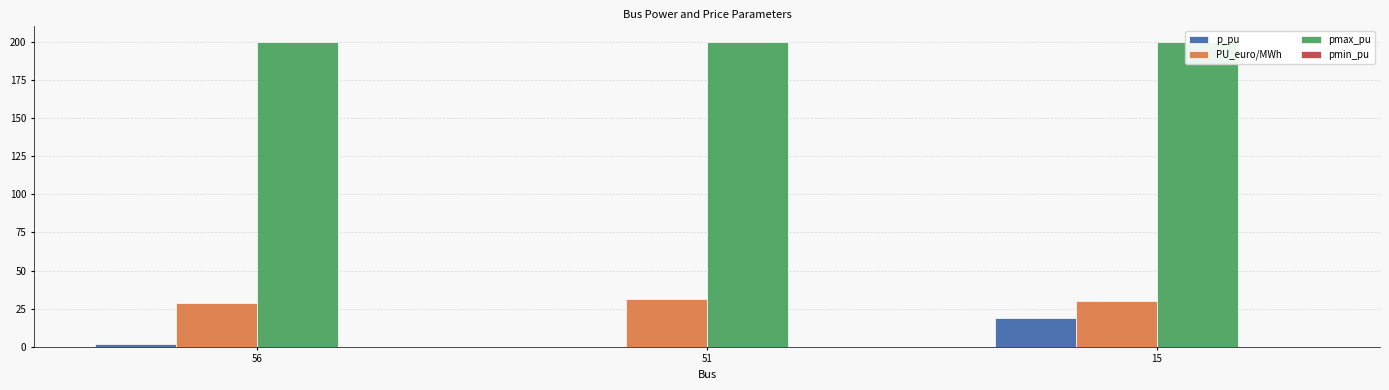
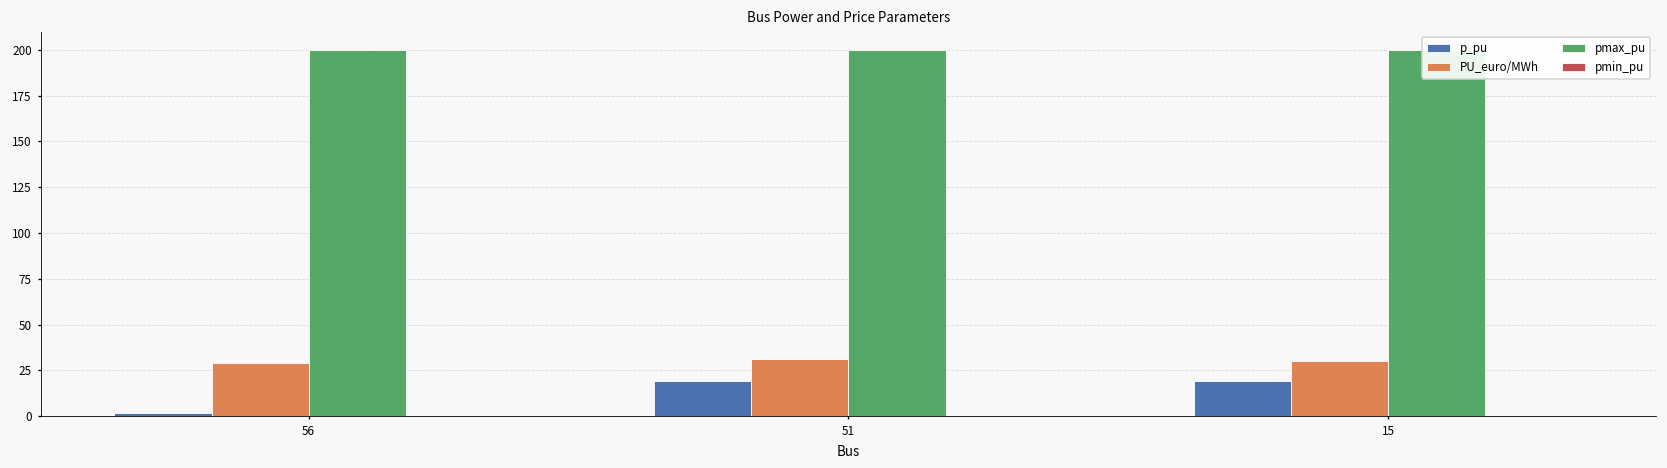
p_pu, 51: 0 -> 19
